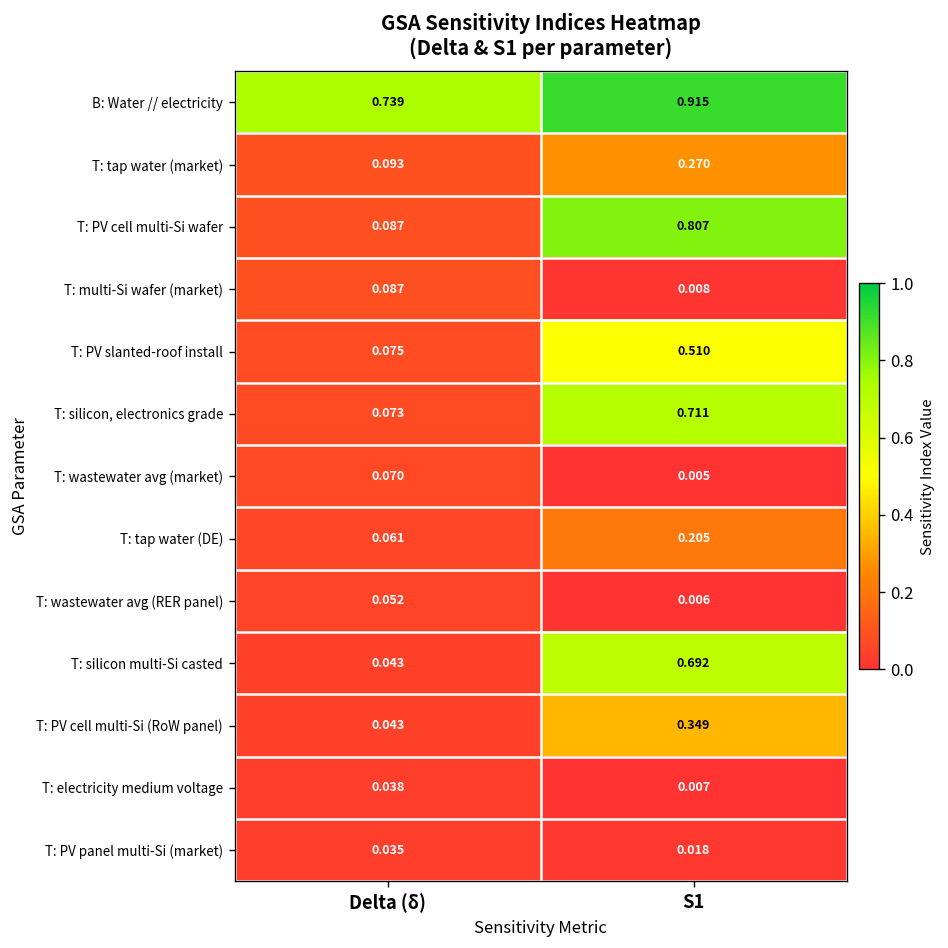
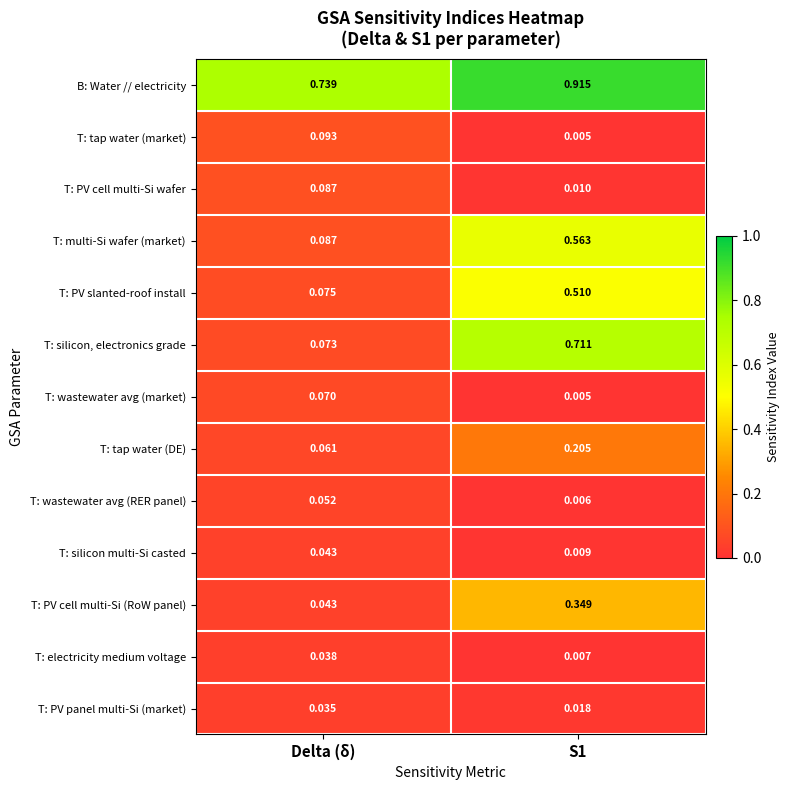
T: tap water (market), S1: 0.270 -> 0.005
T: PV cell multi-Si wafer, S1: 0.807 -> 0.010
T: multi-Si wafer (market), S1: 0.008 -> 0.563
T: silicon multi-Si casted, S1: 0.692 -> 0.009
